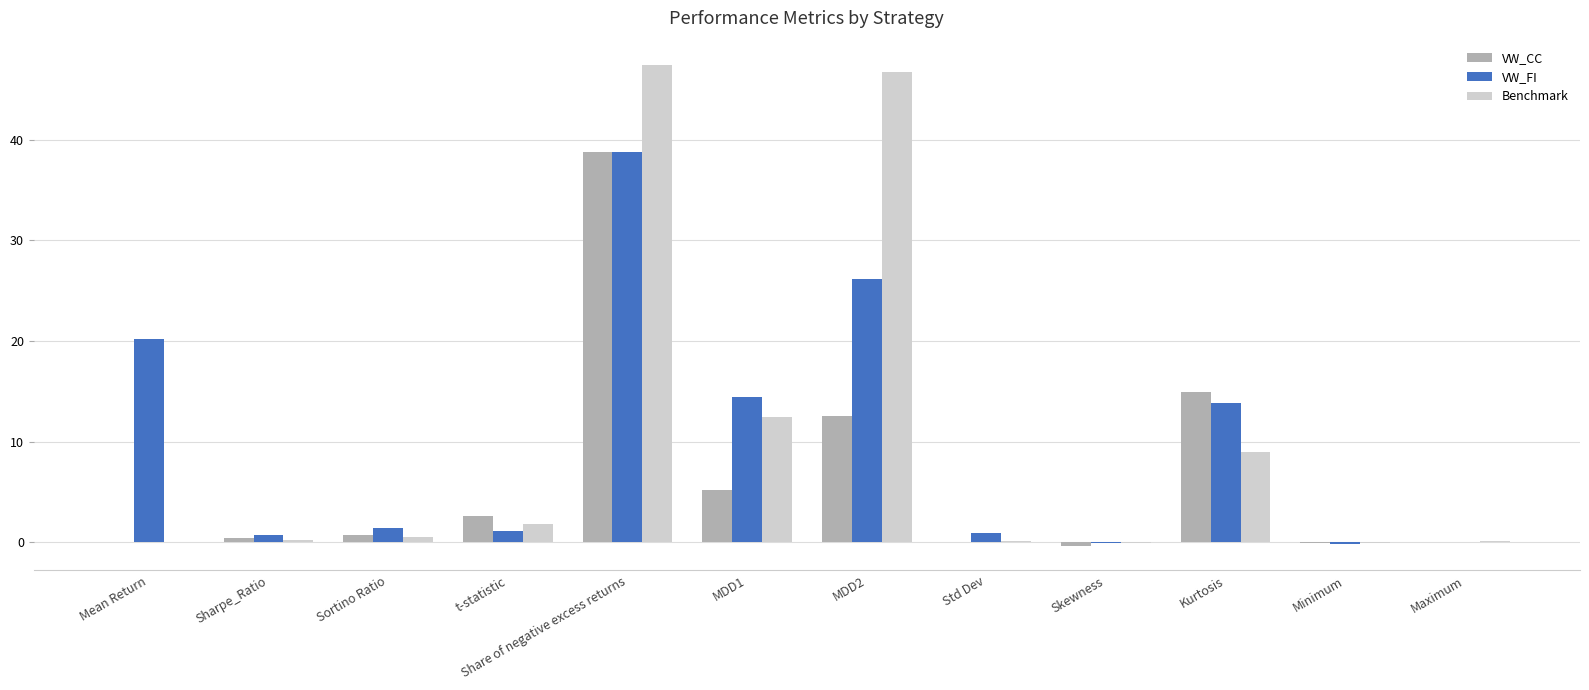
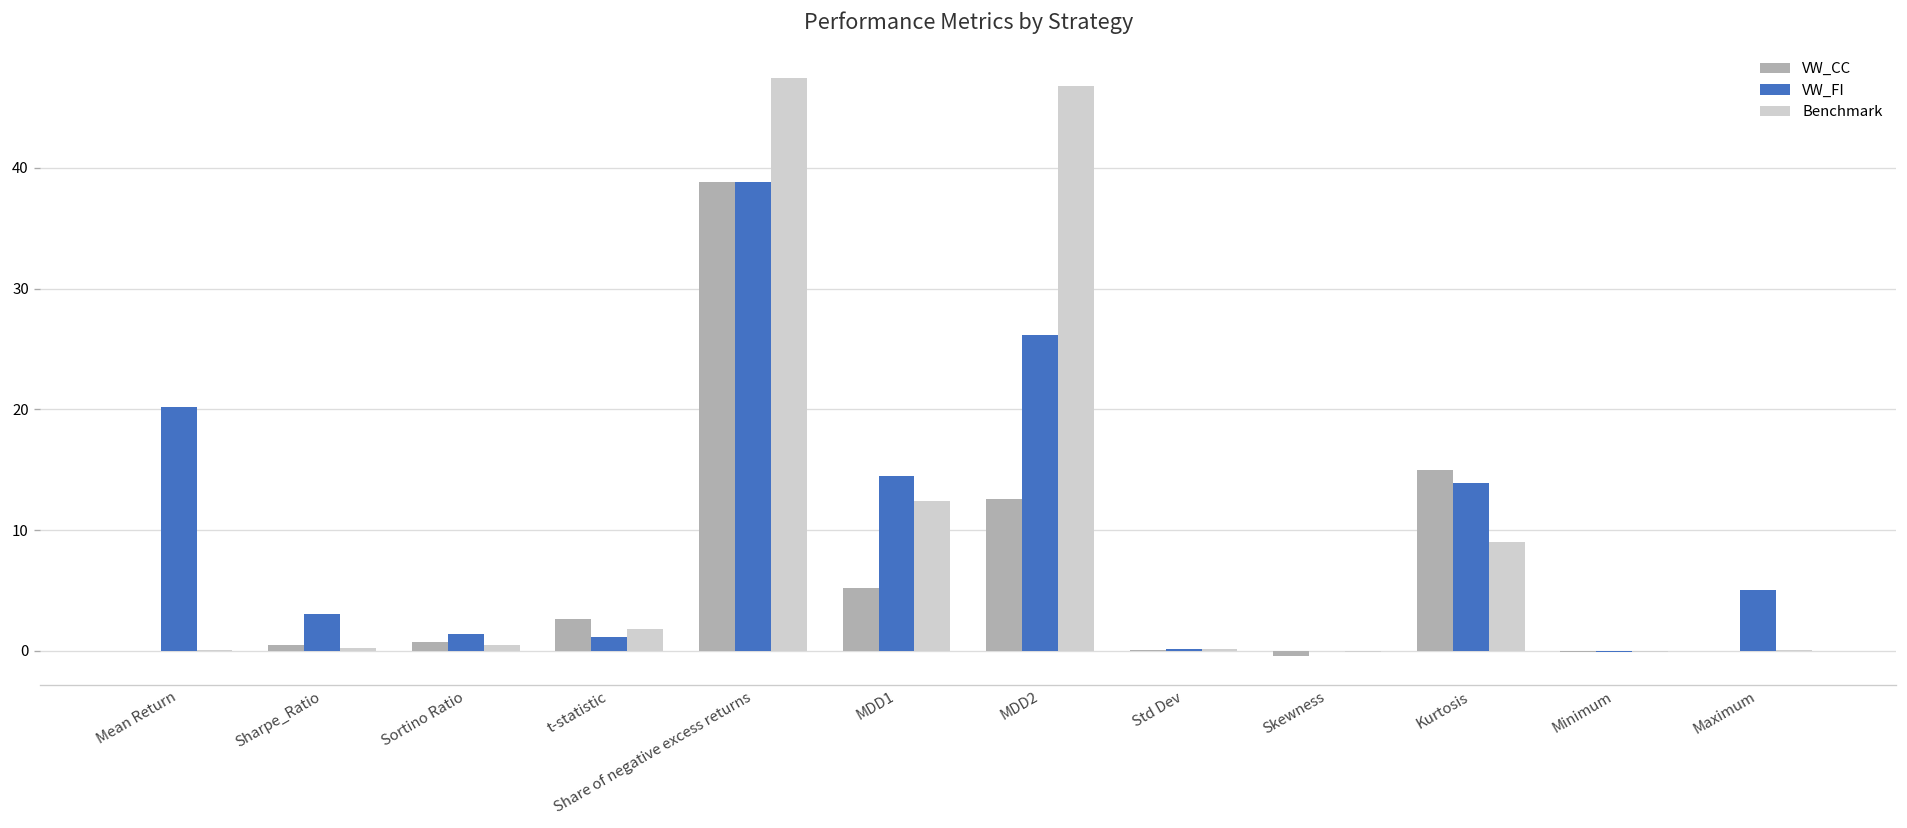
VW_FI, Sharpe_Ratio: 0.8 -> 3.0
VW_FI, Std Dev: 1.0 -> 0.1
VW_FI, Maximum: 0.1 -> 5.1
